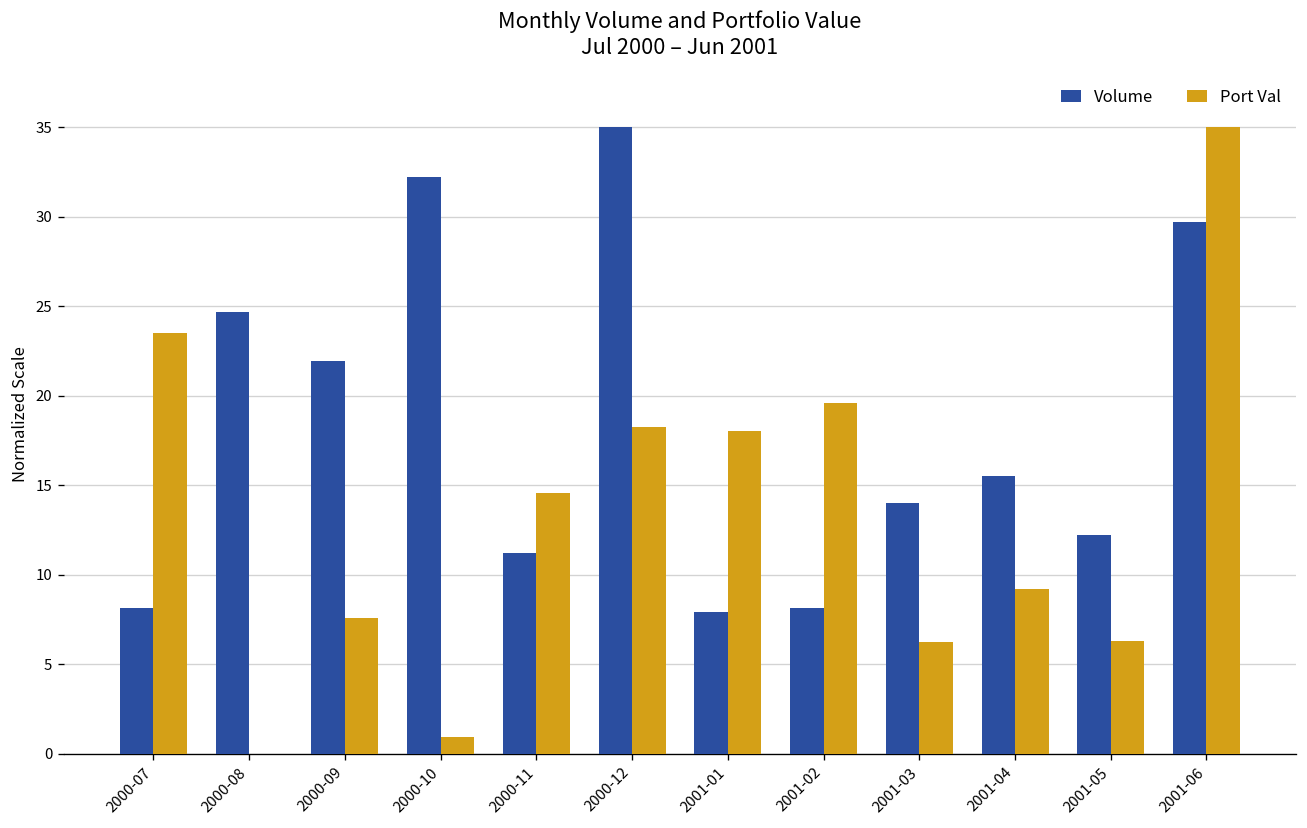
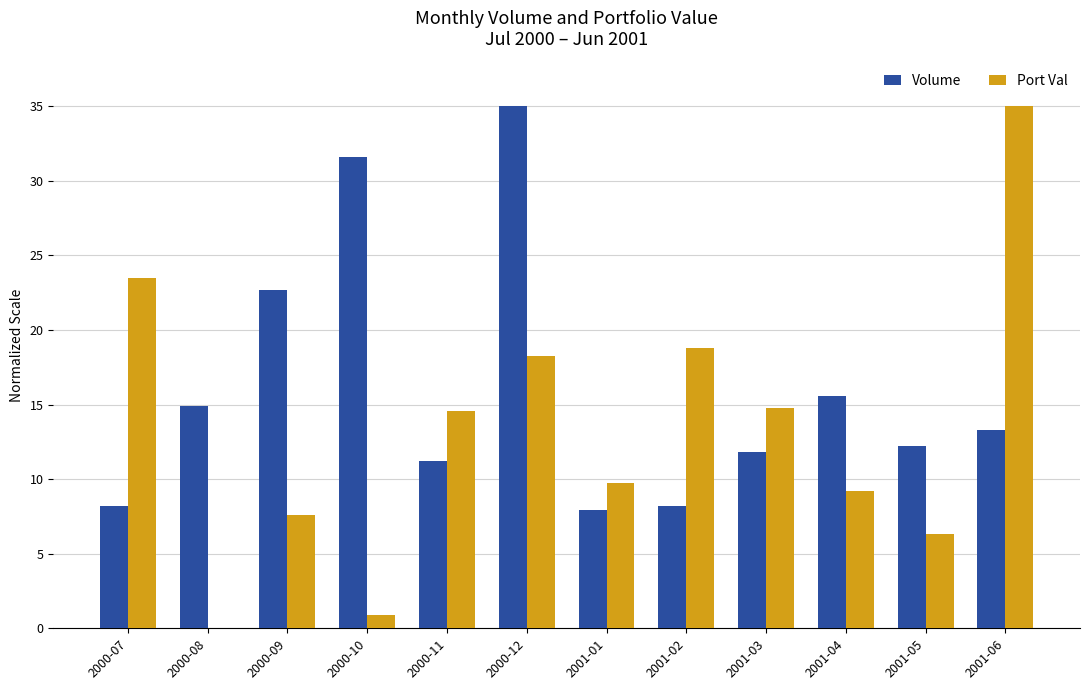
Volume, 2000-08: 24.7 -> 14.9
Volume, 2000-09: 22.0 -> 22.7
Volume, 2000-10: 32.3 -> 31.6
Port Val, 2001-01: 18.0 -> 9.7
Port Val, 2001-02: 19.6 -> 18.8
Volume, 2001-03: 14.0 -> 11.8
Port Val, 2001-03: 6.3 -> 14.8
Volume, 2001-06: 29.7 -> 13.3
